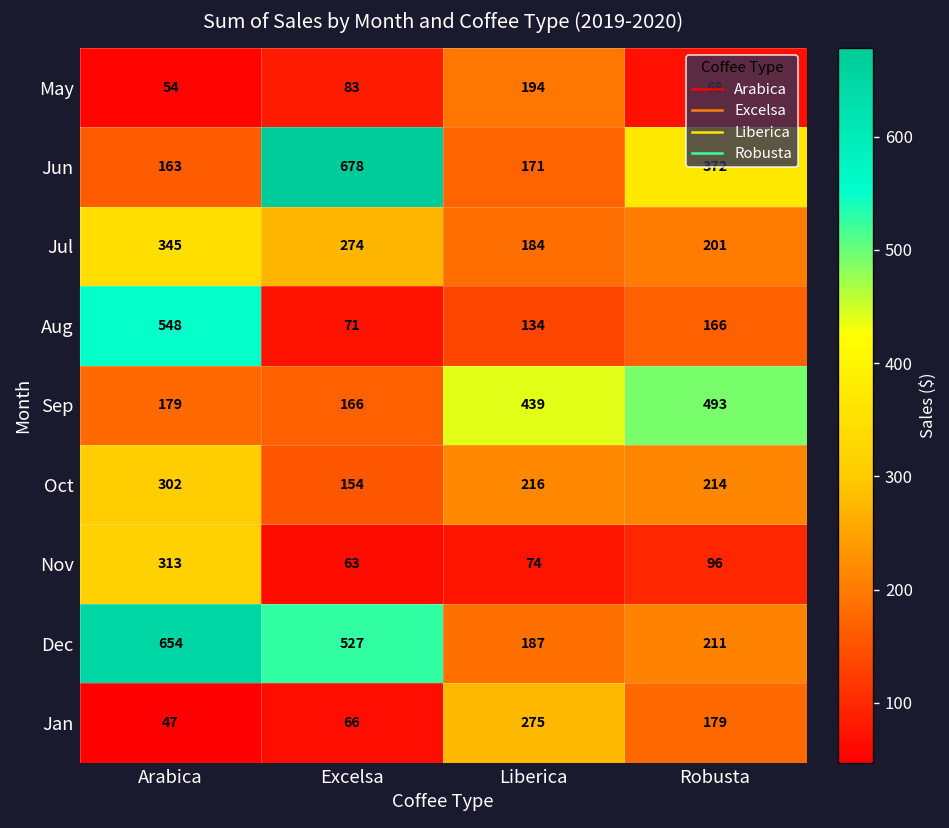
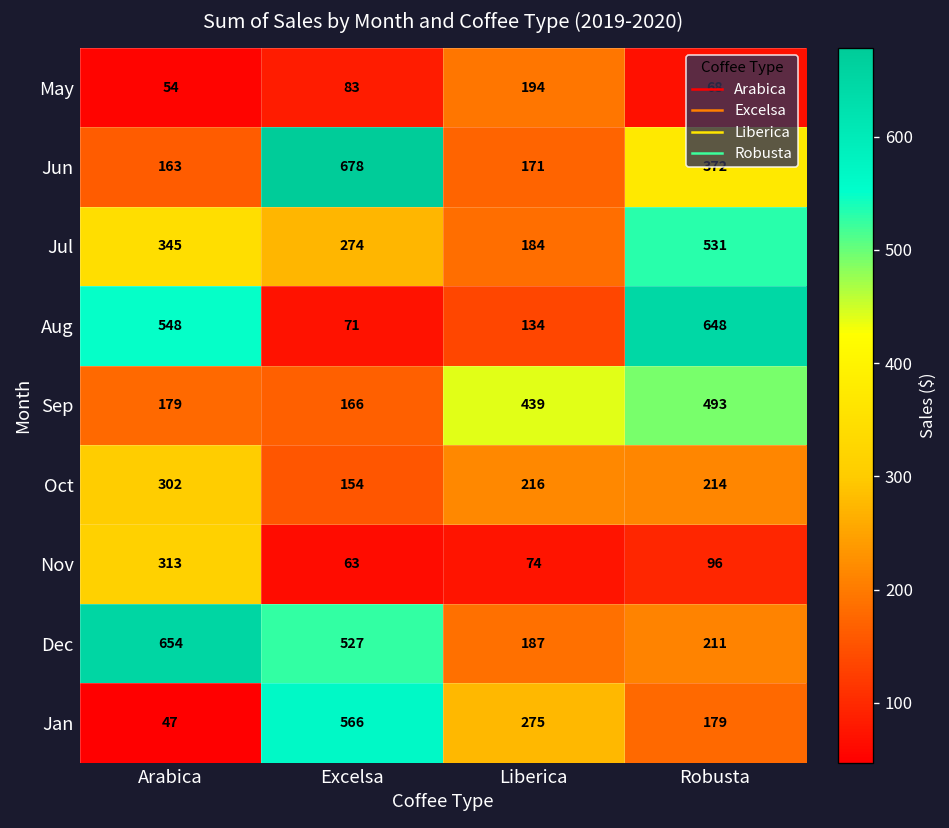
Jul, Robusta: 201 -> 531
Aug, Robusta: 166 -> 648
Jan, Excelsa: 66 -> 566
